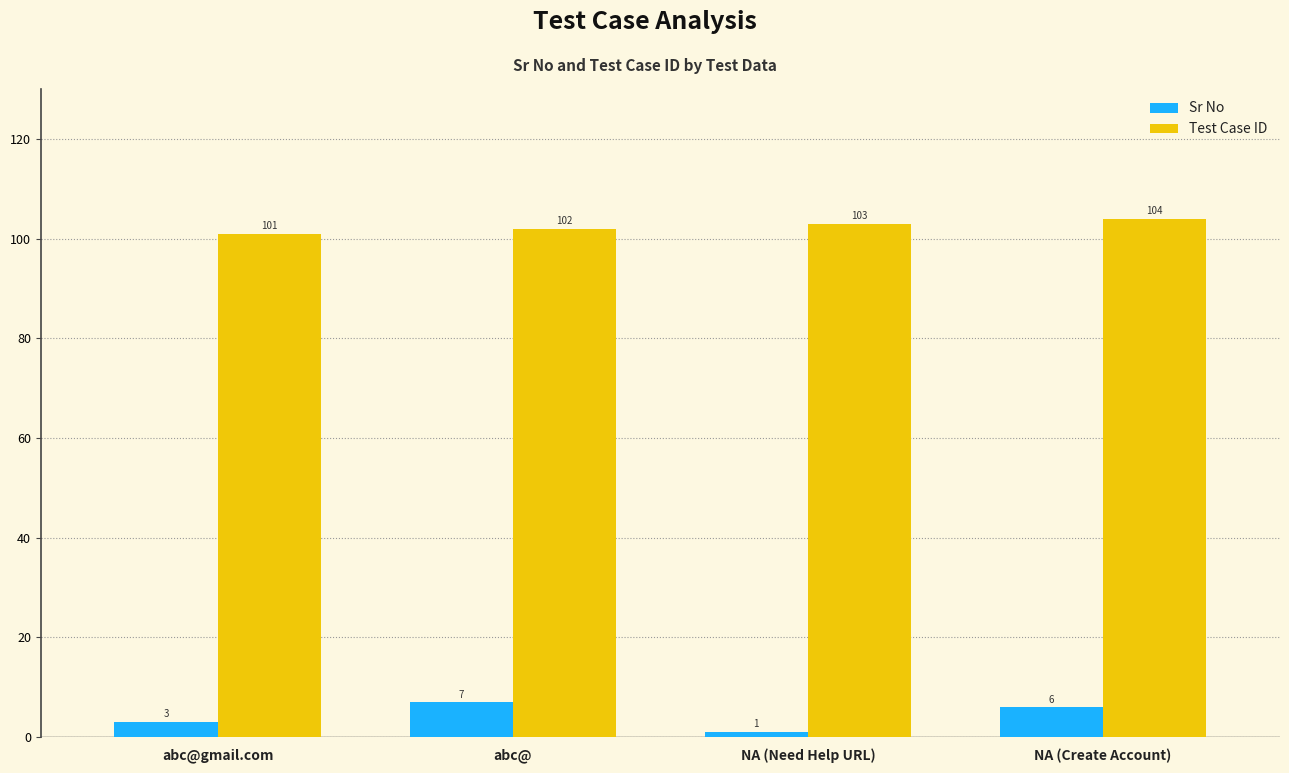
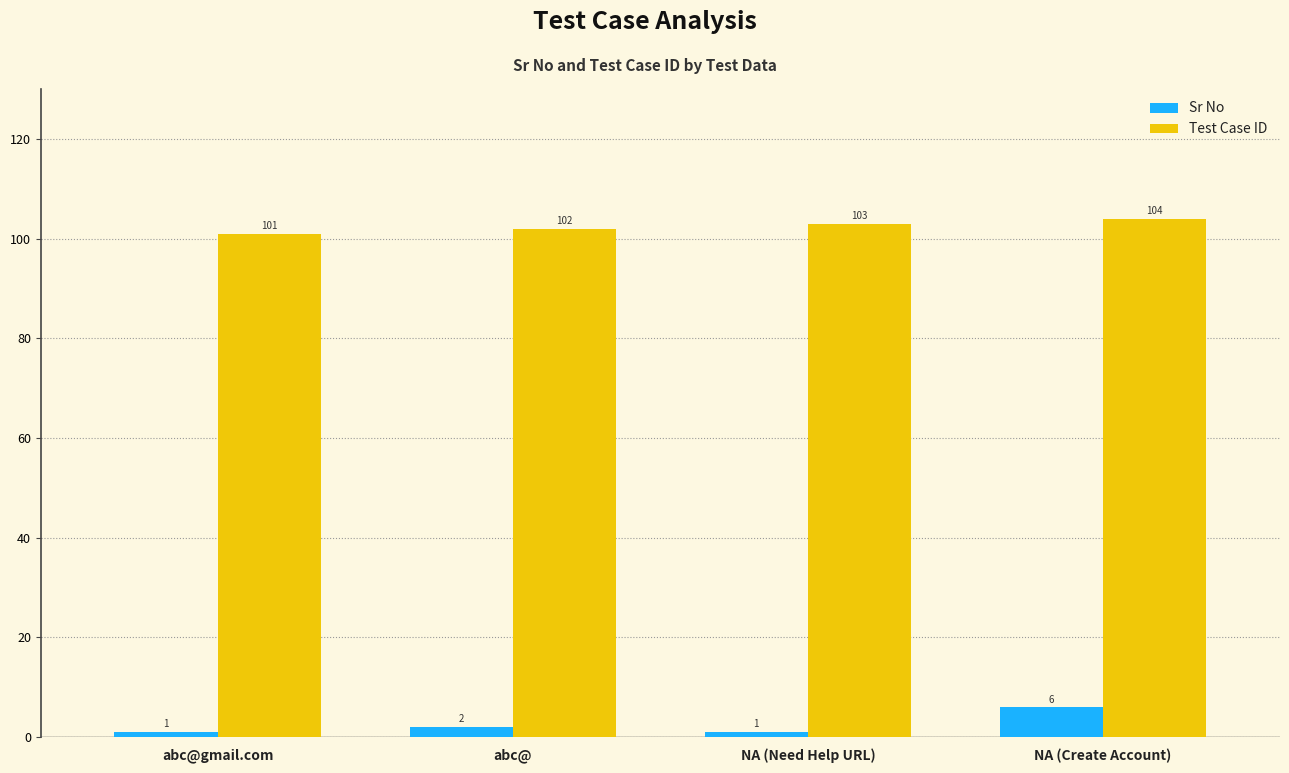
Sr No, abc@gmail.com: 3 -> 1
Sr No, abc@: 7 -> 2
